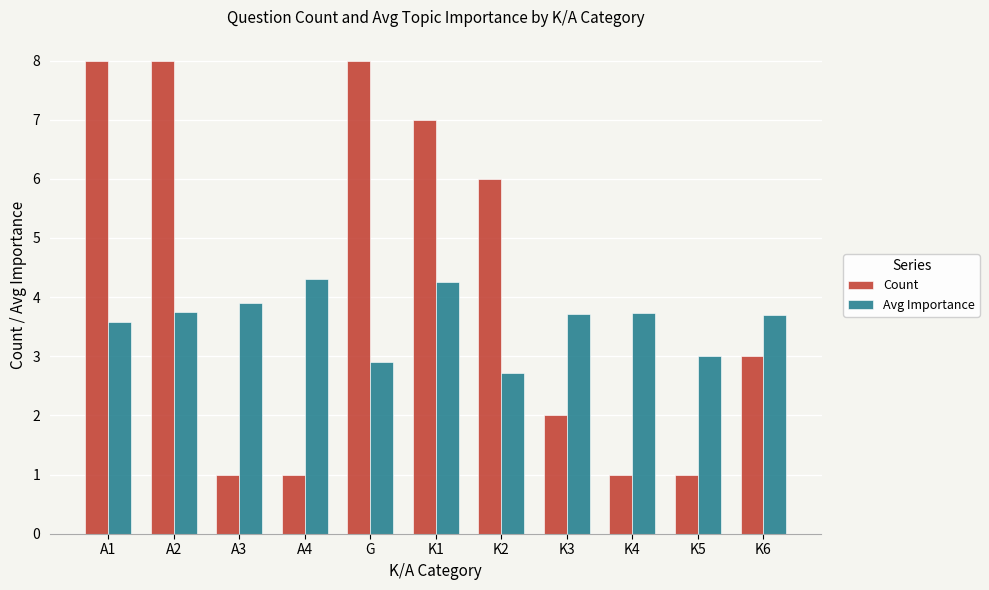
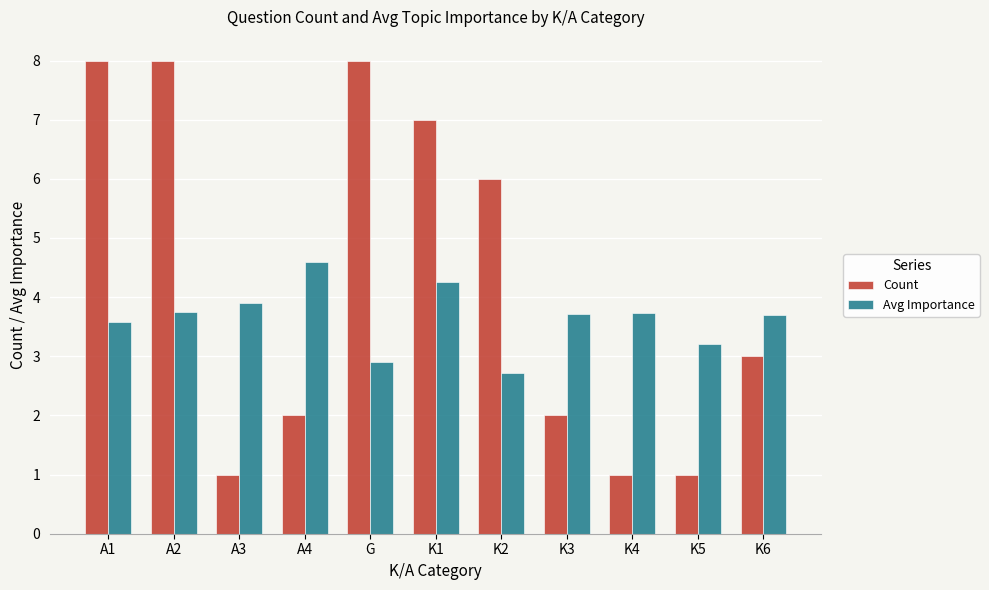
Count, A4: 1 -> 2
Avg Importance, A4: 4.3 -> 4.6
Avg Importance, K5: 3.0 -> 3.2
